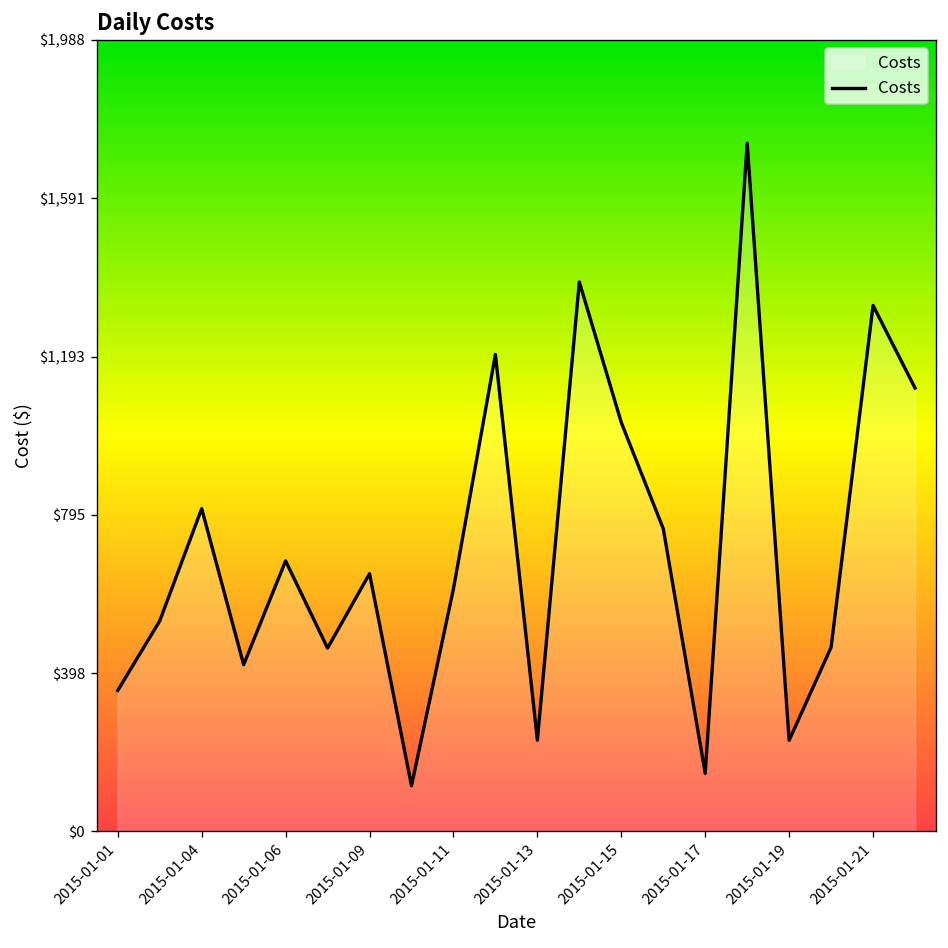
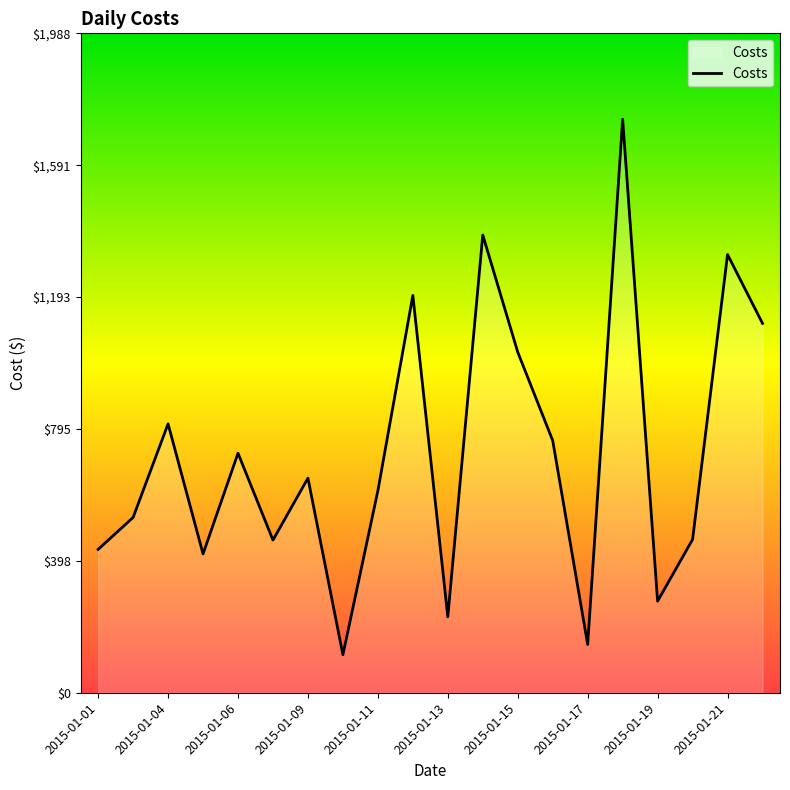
2015-01-01: $350 -> $430
2015-01-06: $680 -> $720
2015-01-19: $230 -> $280
